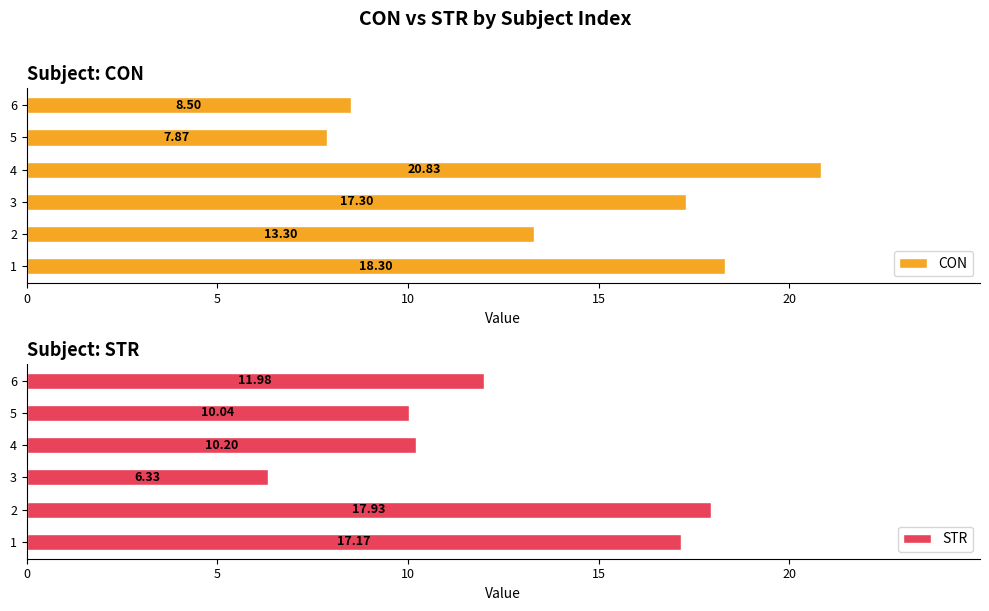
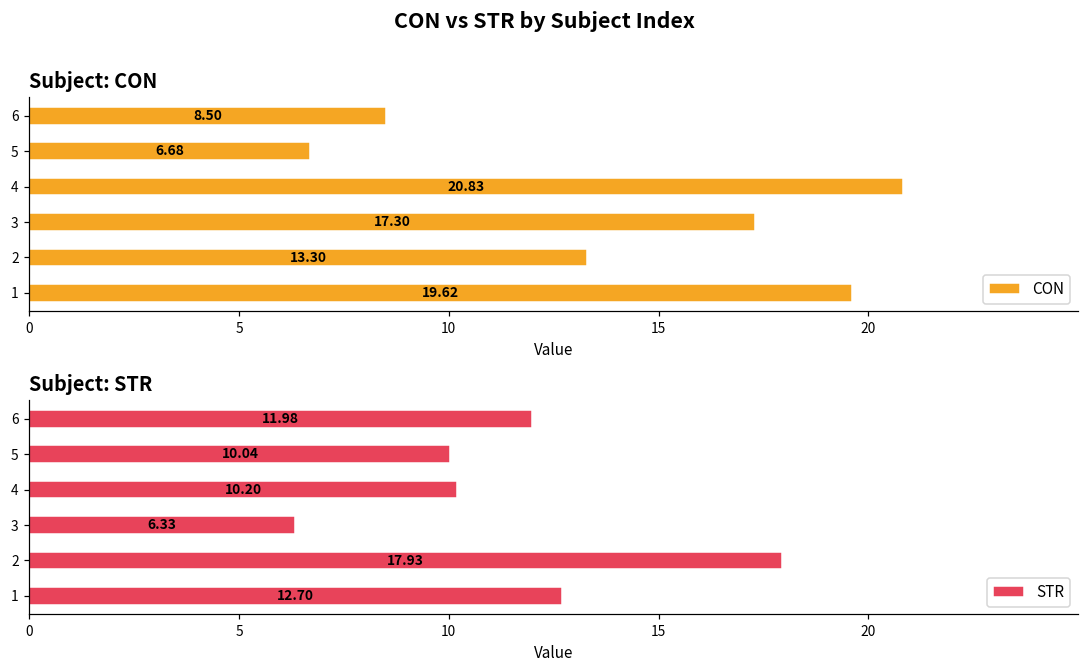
Subject: CON, 5: 7.87 -> 6.68
Subject: CON, 1: 18.30 -> 19.62
Subject: STR, 1: 17.17 -> 12.70
